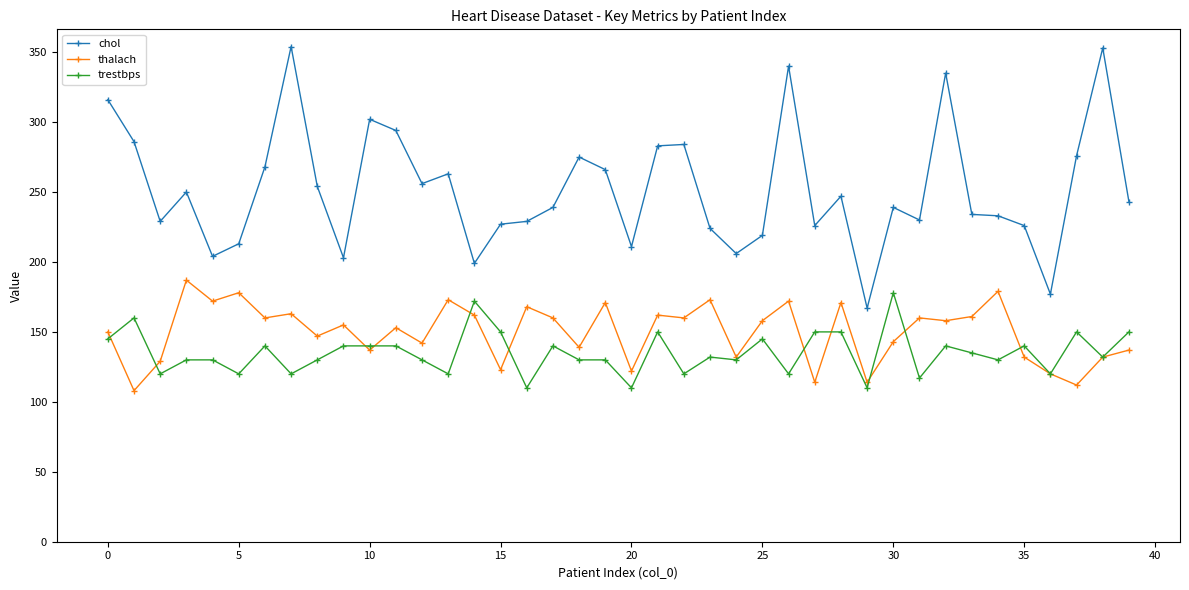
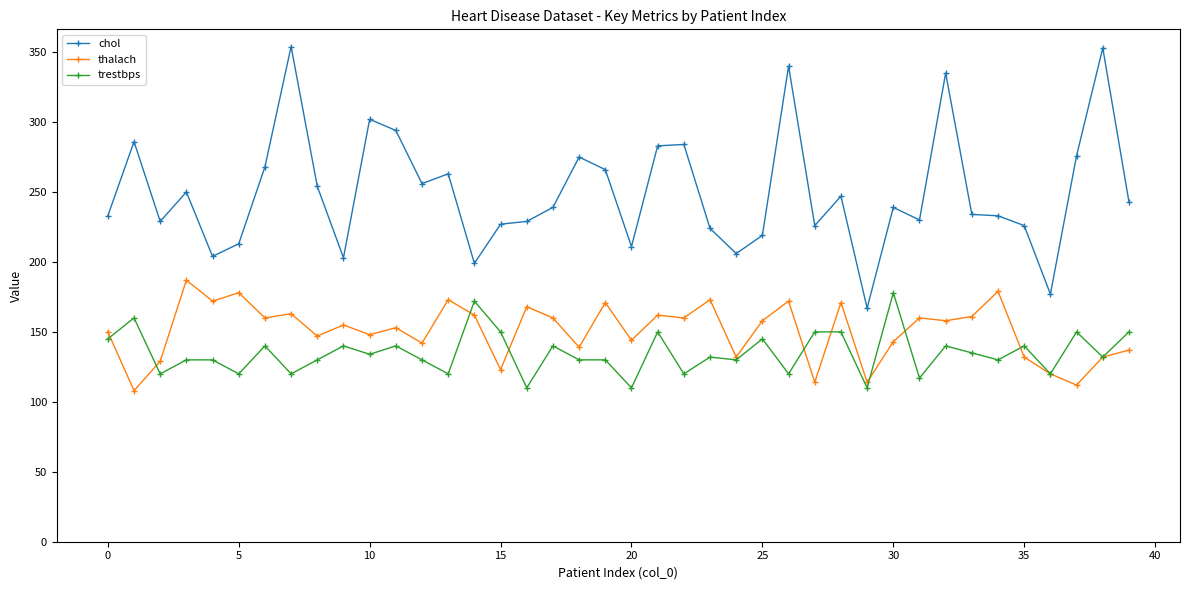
chol, 0: 316 -> 233
thalach, 10: 137 -> 148
trestbps, 10: 140 -> 134
thalach, 20: 122 -> 144
